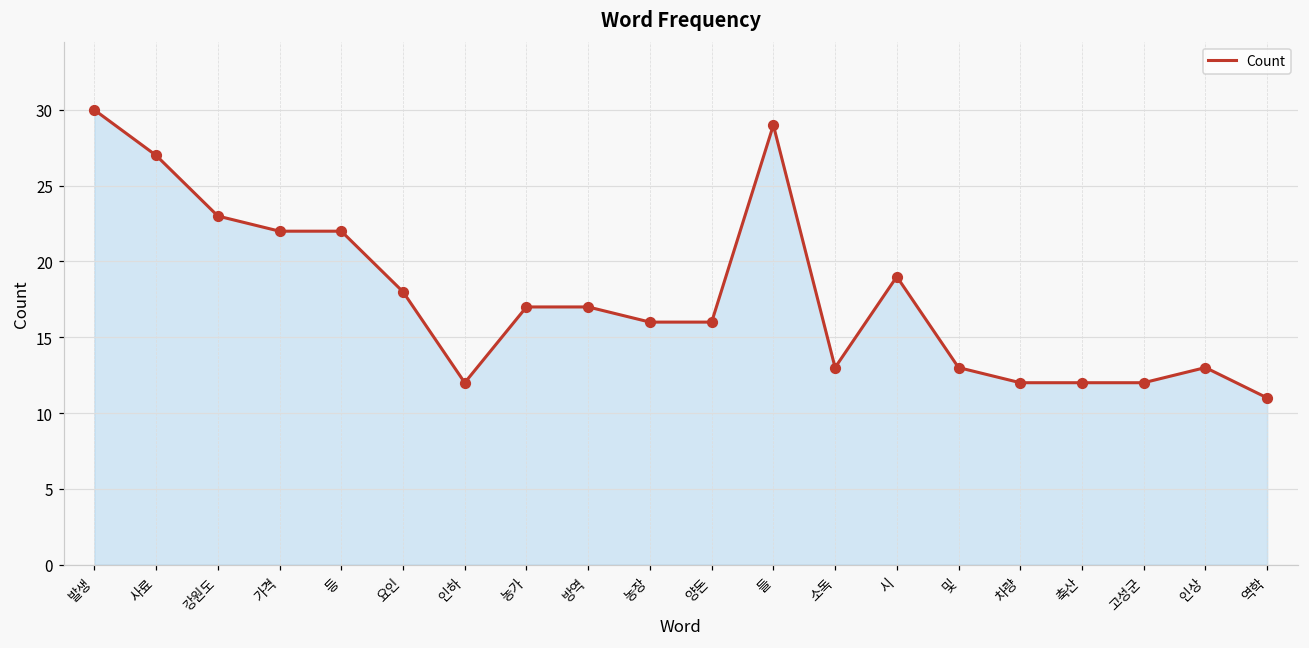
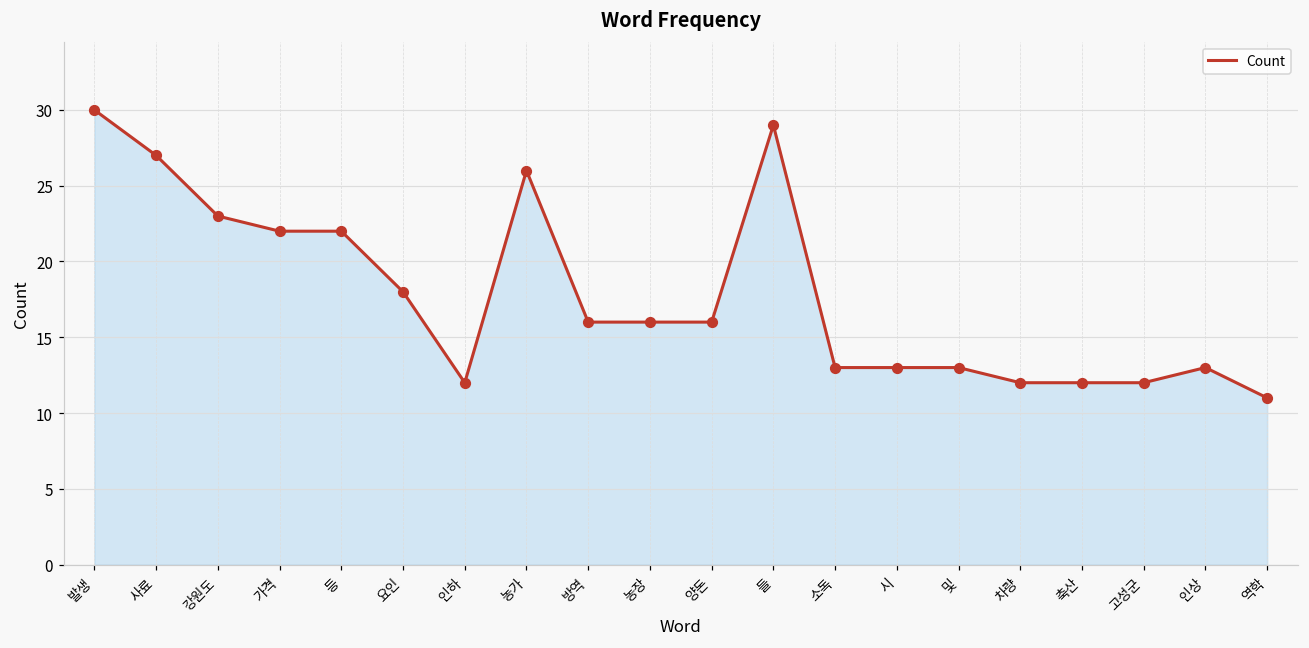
농가: 17 -> 26
방역: 17 -> 16
시: 19 -> 13
